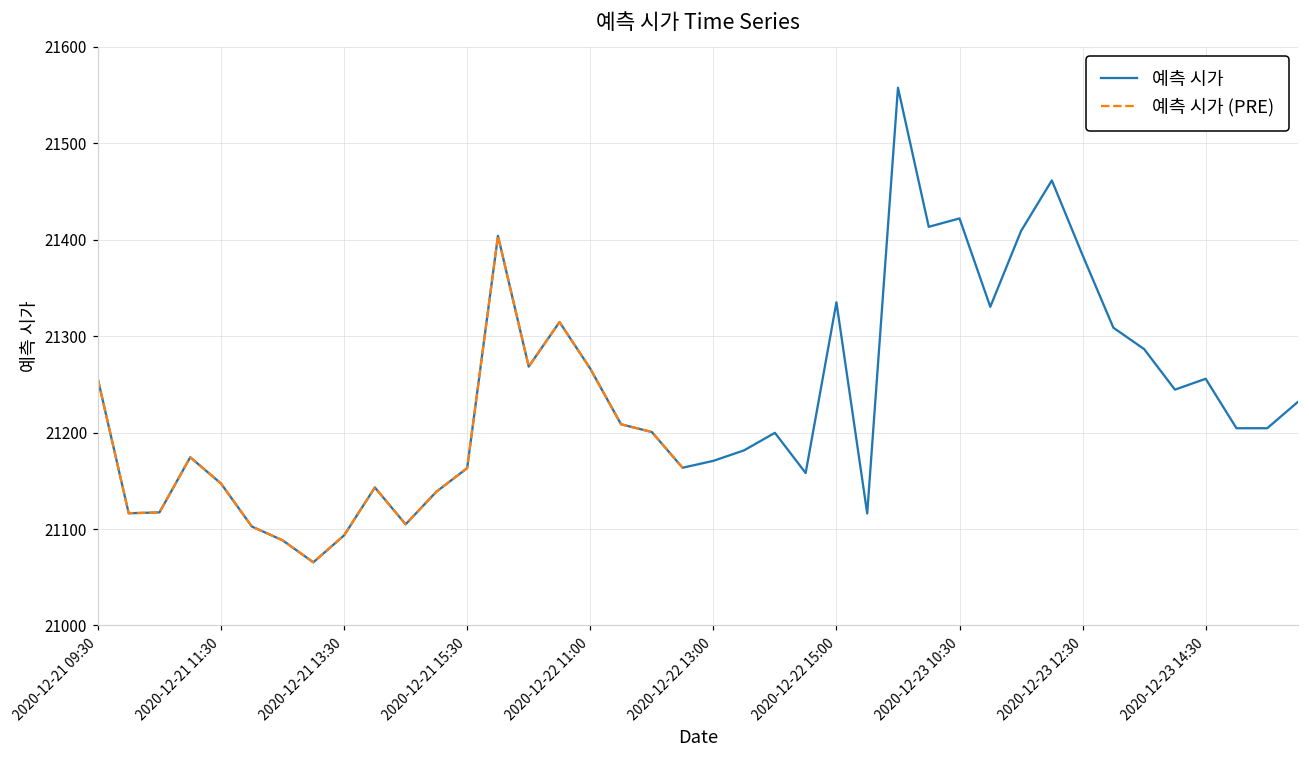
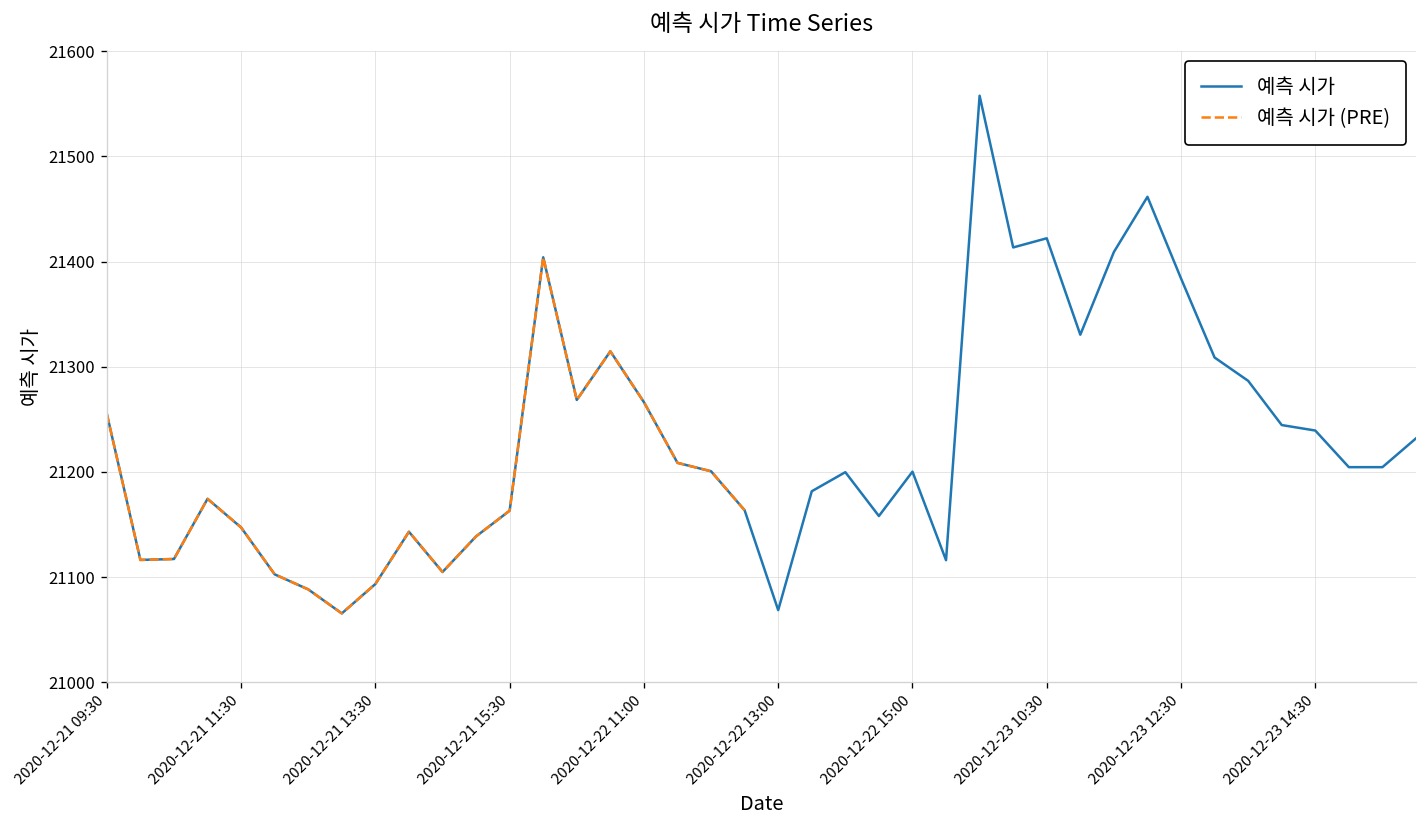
예측 시가, 2020-12-22 13:00: 21170 -> 21070
예측 시가, 2020-12-22 15:00: 21340 -> 21200
예측 시가, 2020-12-23 14:30: 21260 -> 21240
